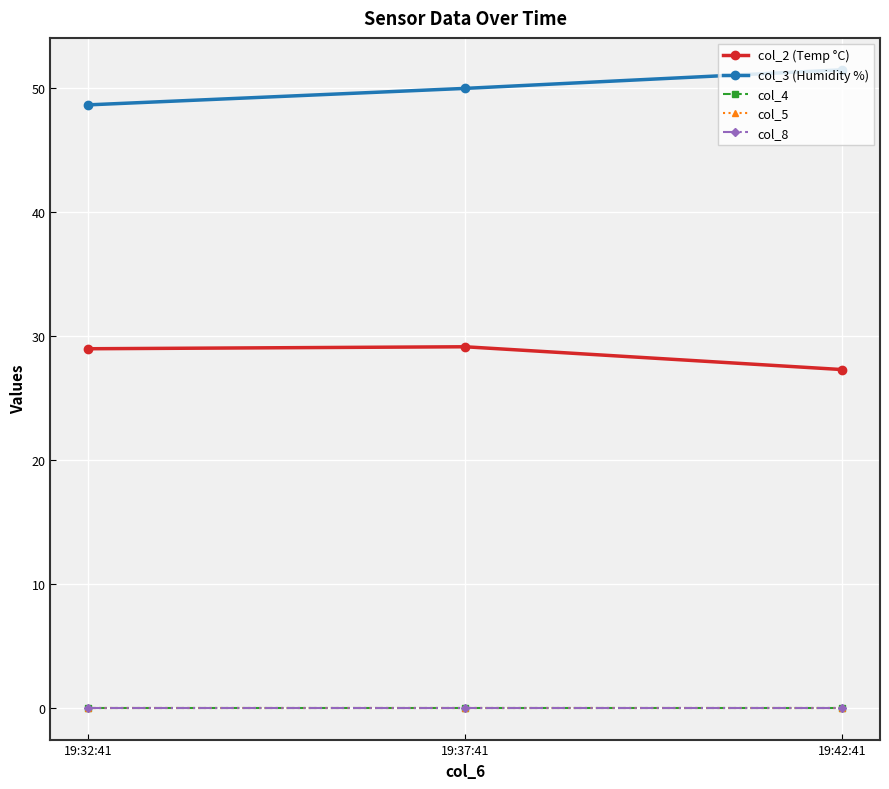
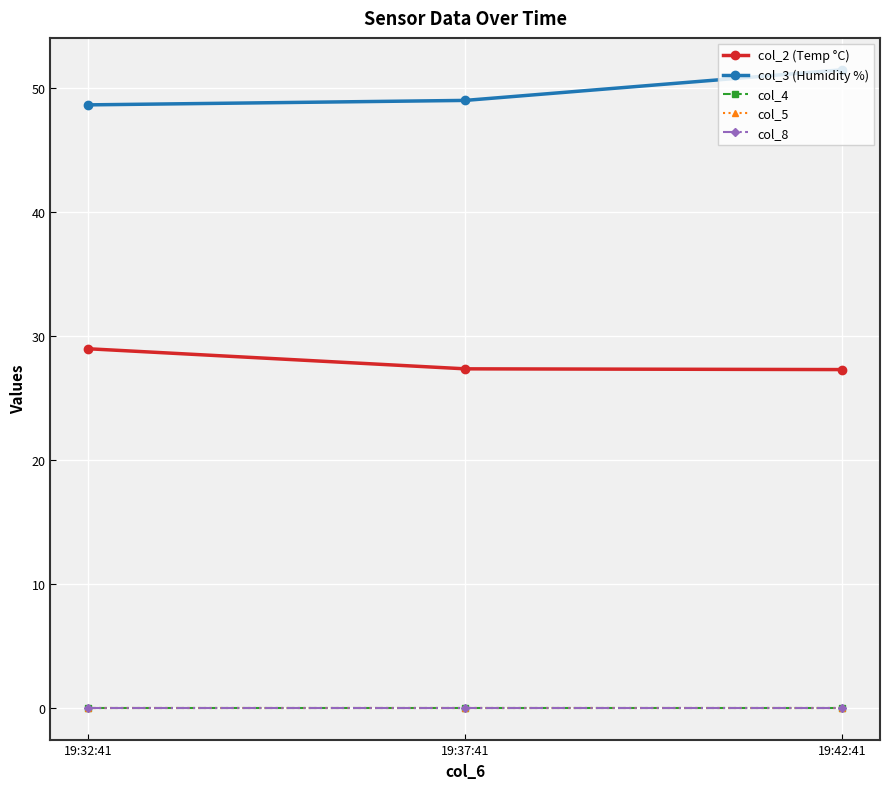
col_2 (Temp °C), 19:37:41: 29.1 -> 27.3
col_3 (Humidity %), 19:37:41: 50.0 -> 49.0
